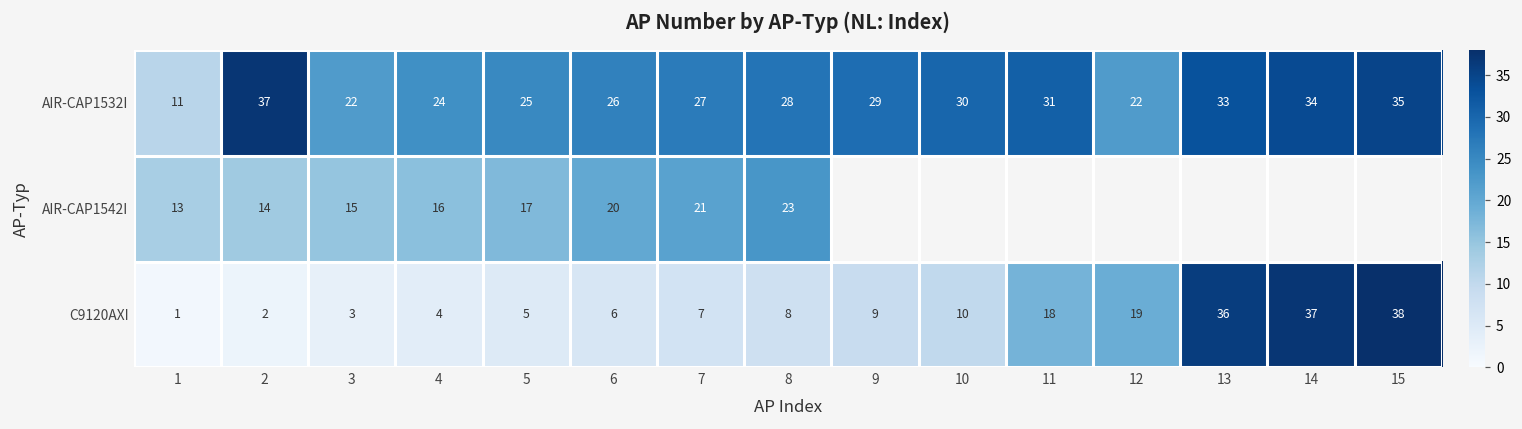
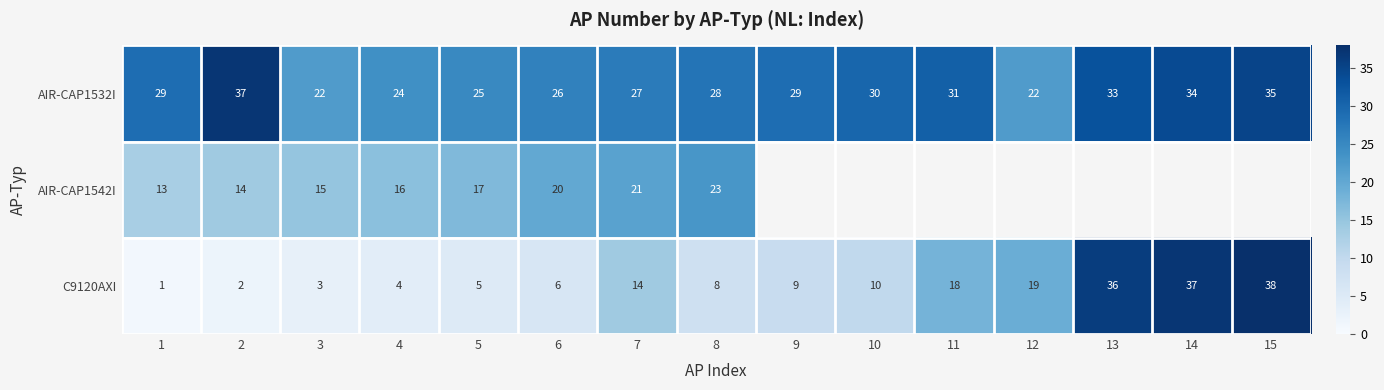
AIR-CAP1532I, 1: 11 -> 29
C9120AXI, 7: 7 -> 14
